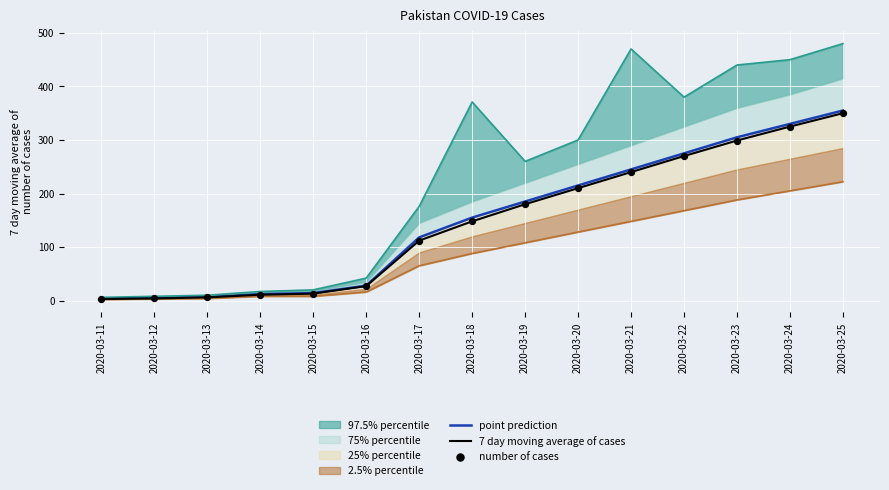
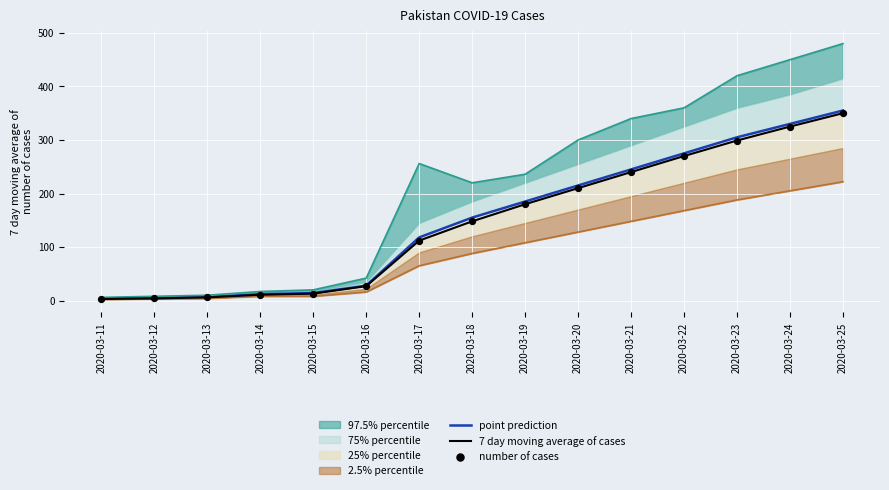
97.5% percentile, 2020-03-17: 180 -> 260
97.5% percentile, 2020-03-18: 370 -> 220
97.5% percentile, 2020-03-19: 260 -> 240
97.5% percentile, 2020-03-21: 470 -> 340
97.5% percentile, 2020-03-22: 380 -> 360
97.5% percentile, 2020-03-23: 440 -> 420
